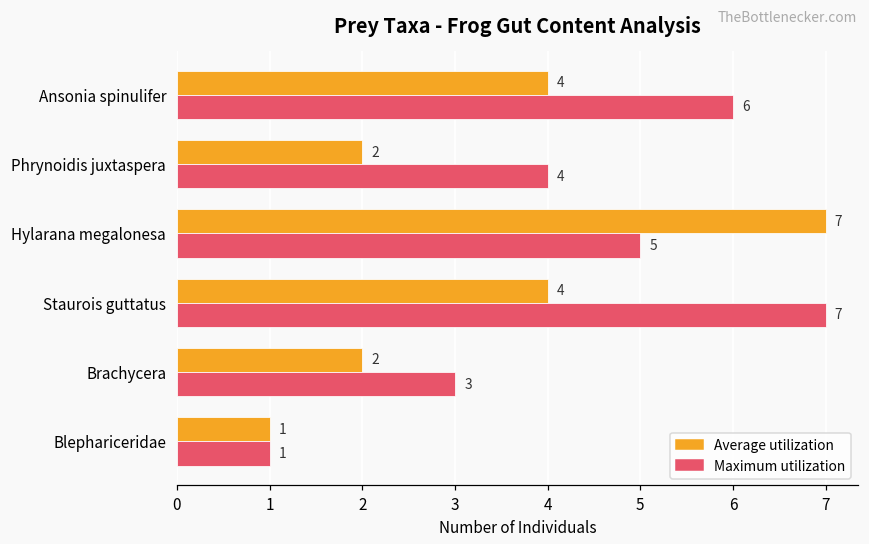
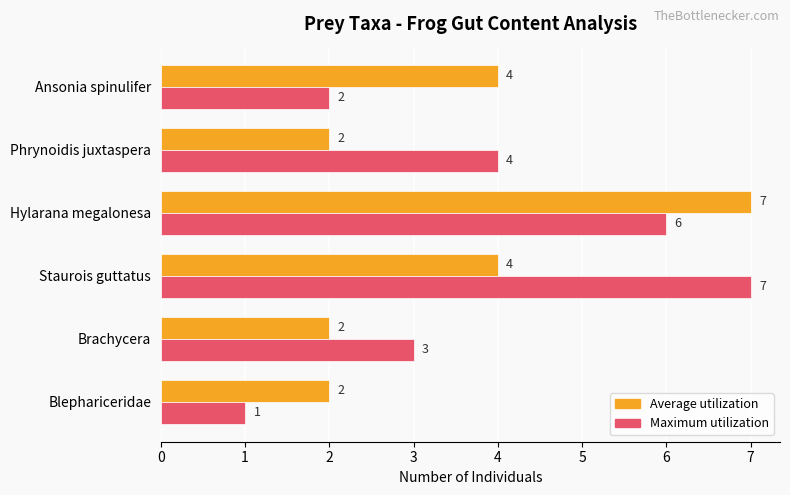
Maximum utilization, Ansonia spinulifer: 6 -> 2
Maximum utilization, Hylarana megalonesa: 5 -> 6
Average utilization, Blephariceridae: 1 -> 2
